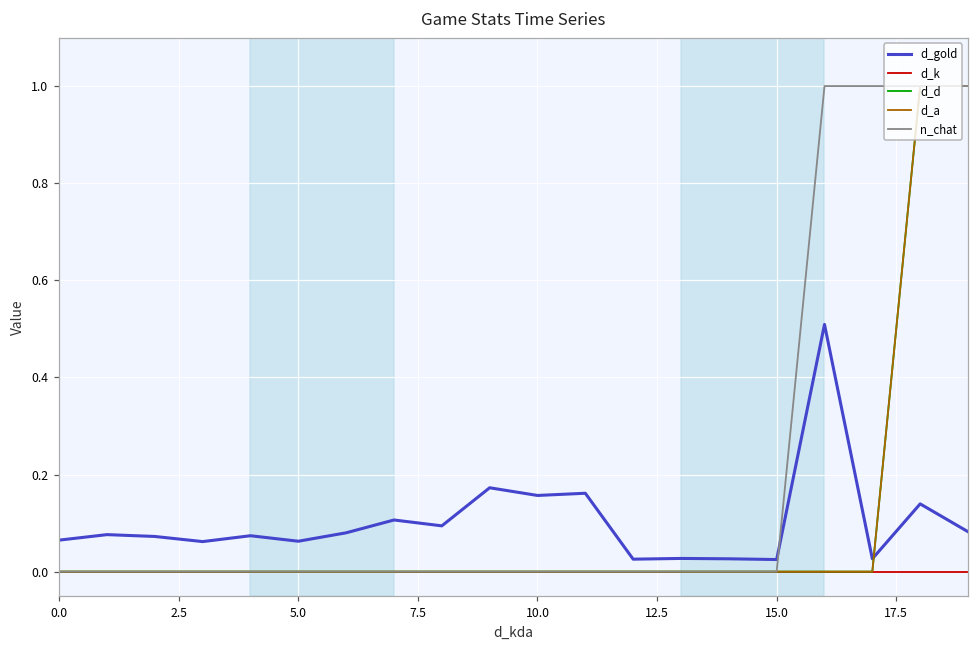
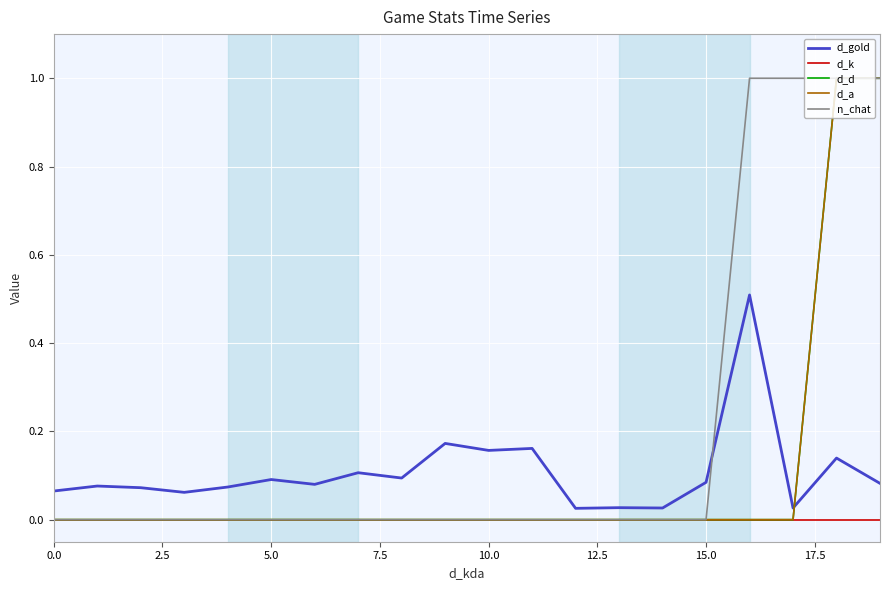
d_gold, 5.0: 0.06 -> 0.09
d_gold, 15.0: 0.02 -> 0.08
